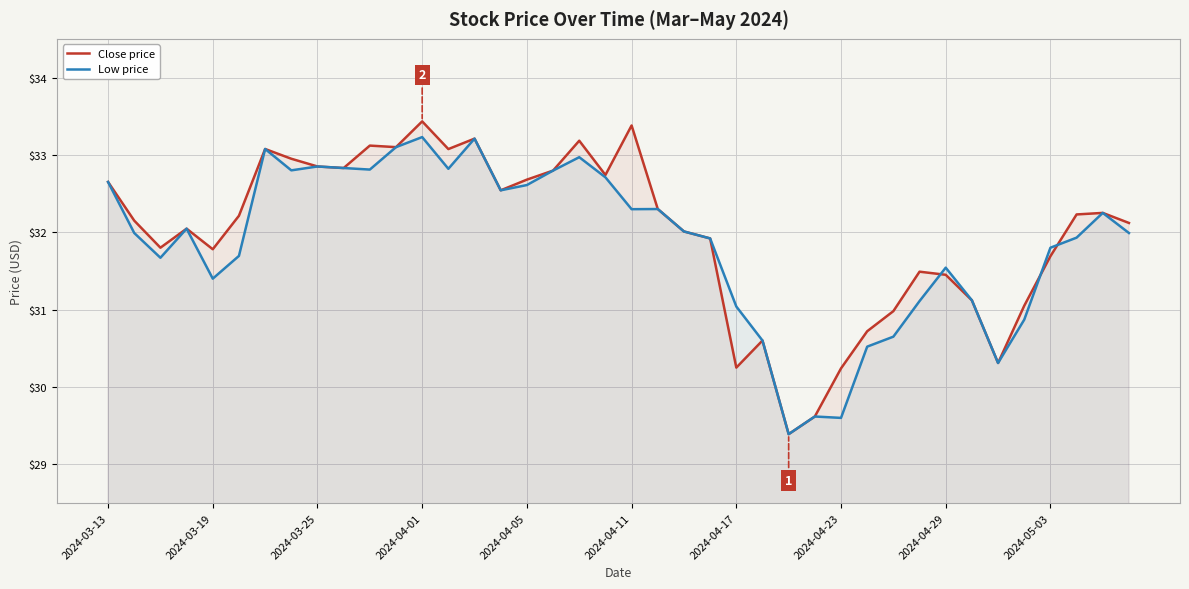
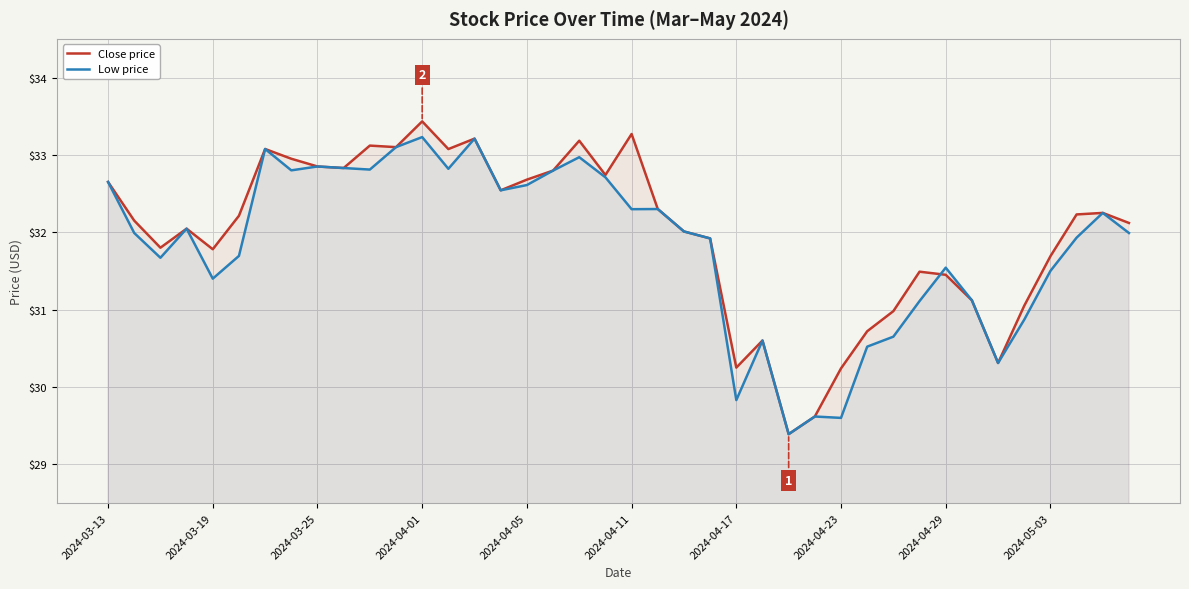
Close price, 2024-04-11: $33.4 -> $33.3
Low price, 2024-04-17: $31.0 -> $29.8
Low price, 2024-05-03: $31.8 -> $31.5
